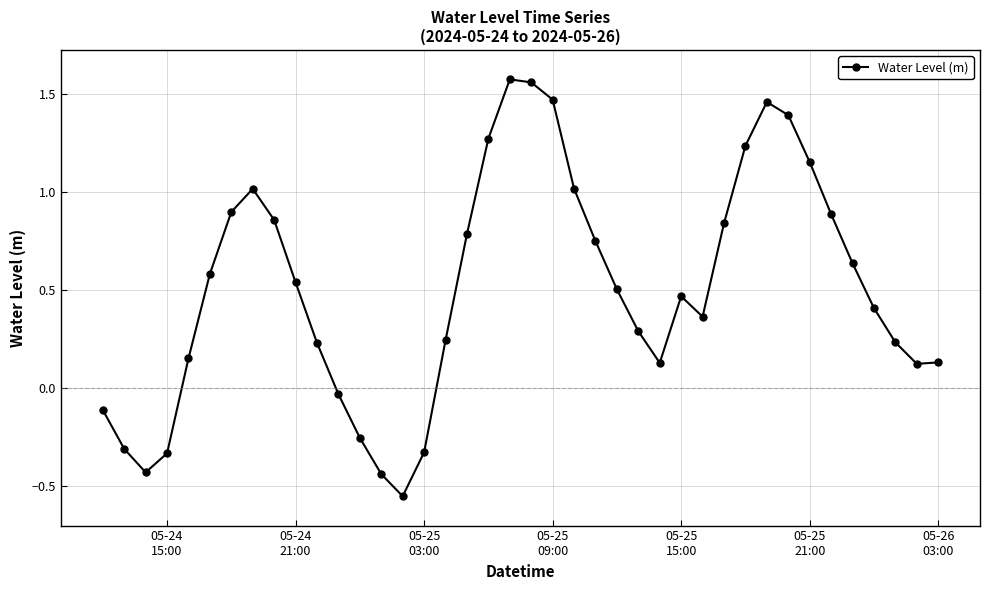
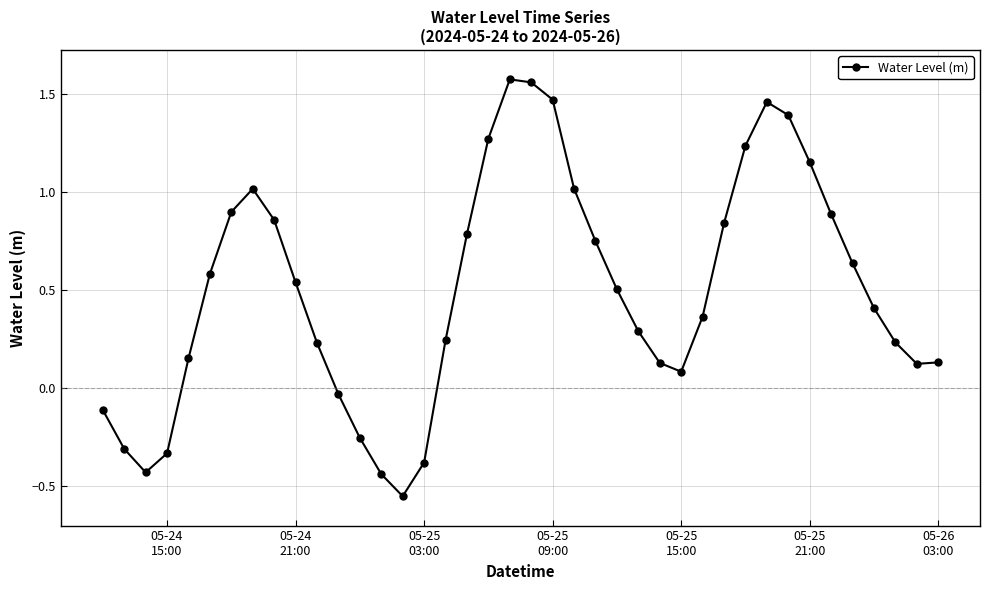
05-25 03:00: -0.33 -> -0.38
05-25 15:00: 0.47 -> 0.08
